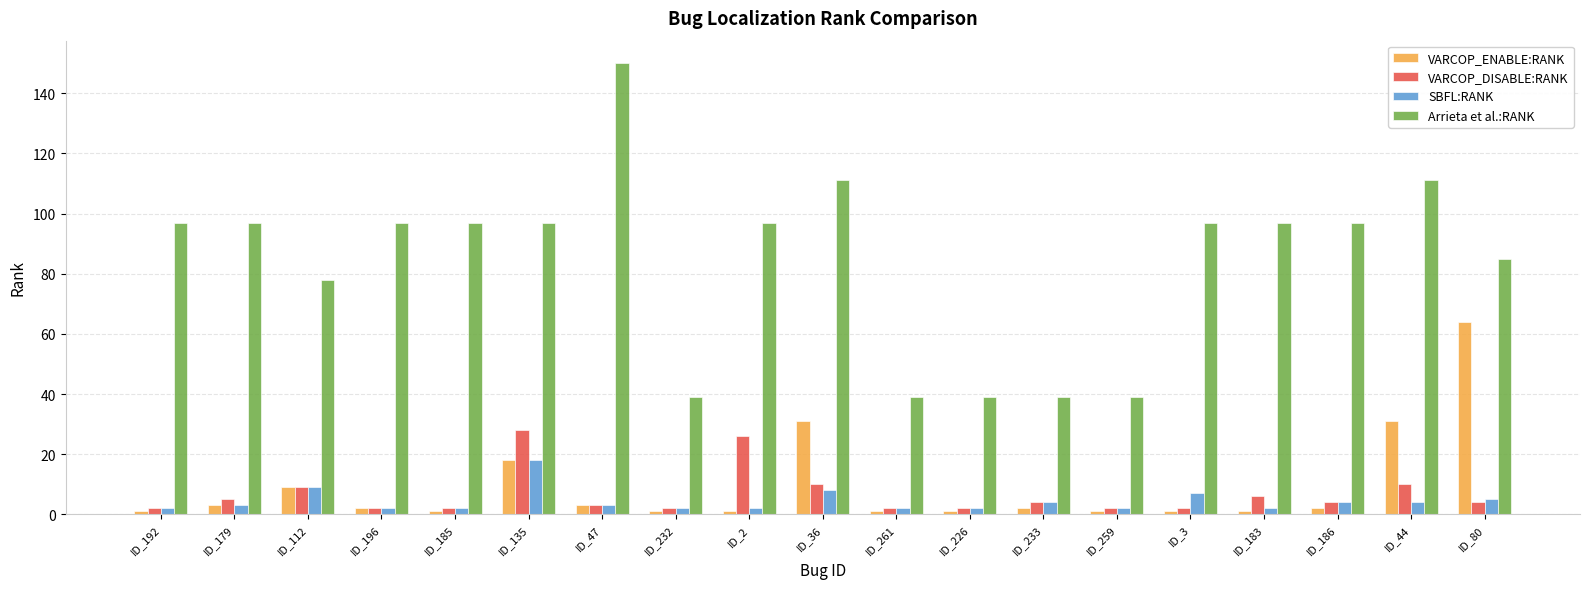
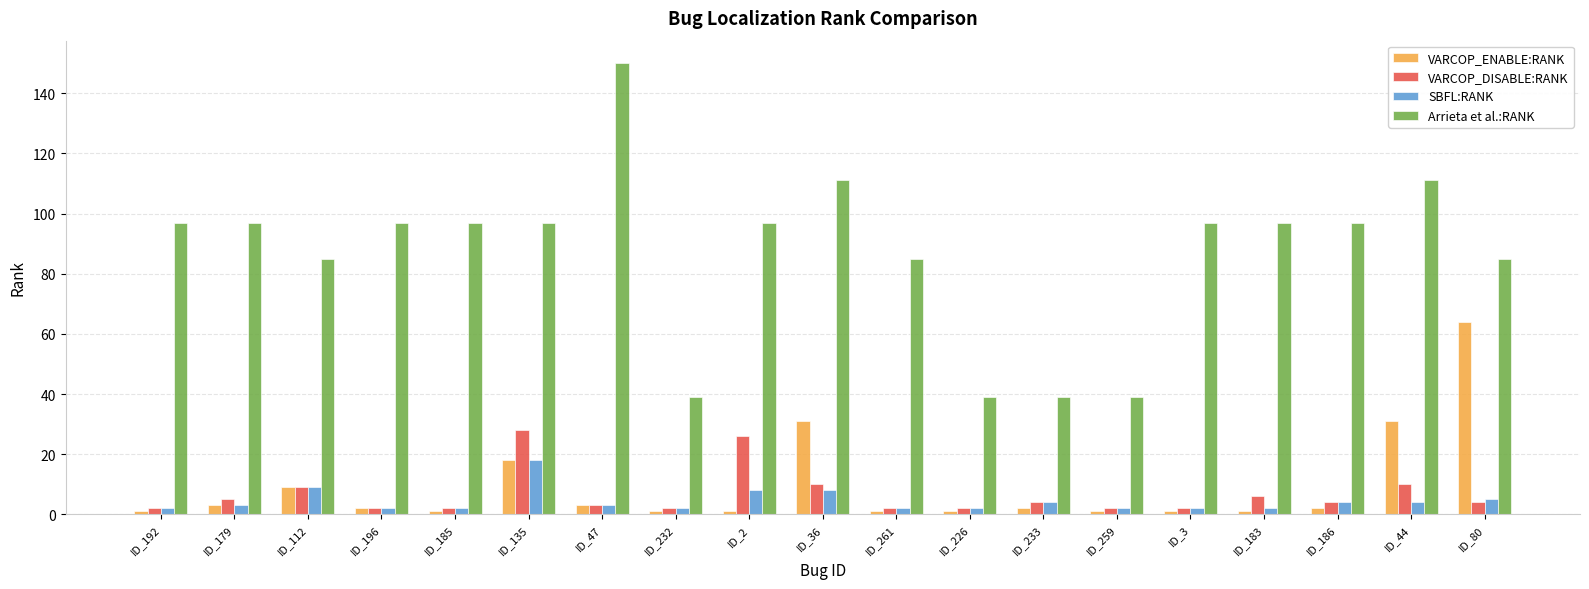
Arrieta et al.:RANK, ID_112: 78 -> 85
SBFL:RANK, ID_2: 2 -> 8
Arrieta et al.:RANK, ID_261: 39 -> 85
SBFL:RANK, ID_3: 7 -> 2
